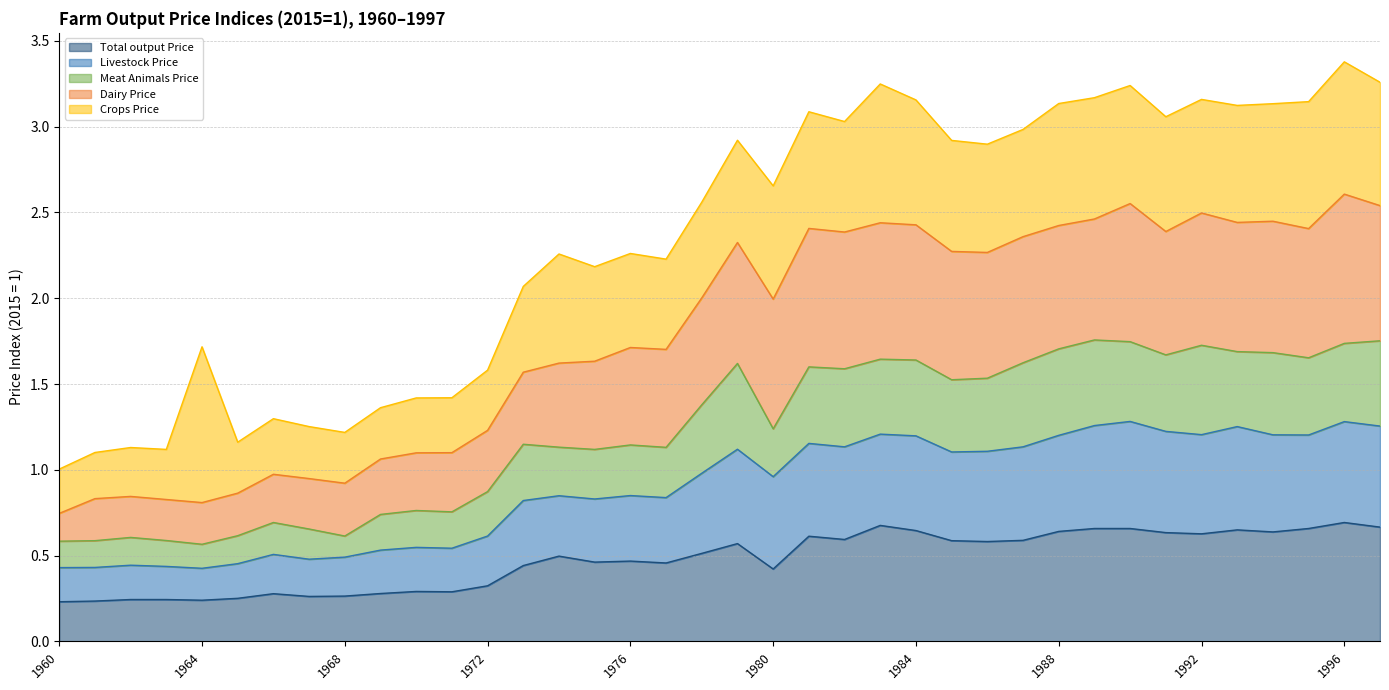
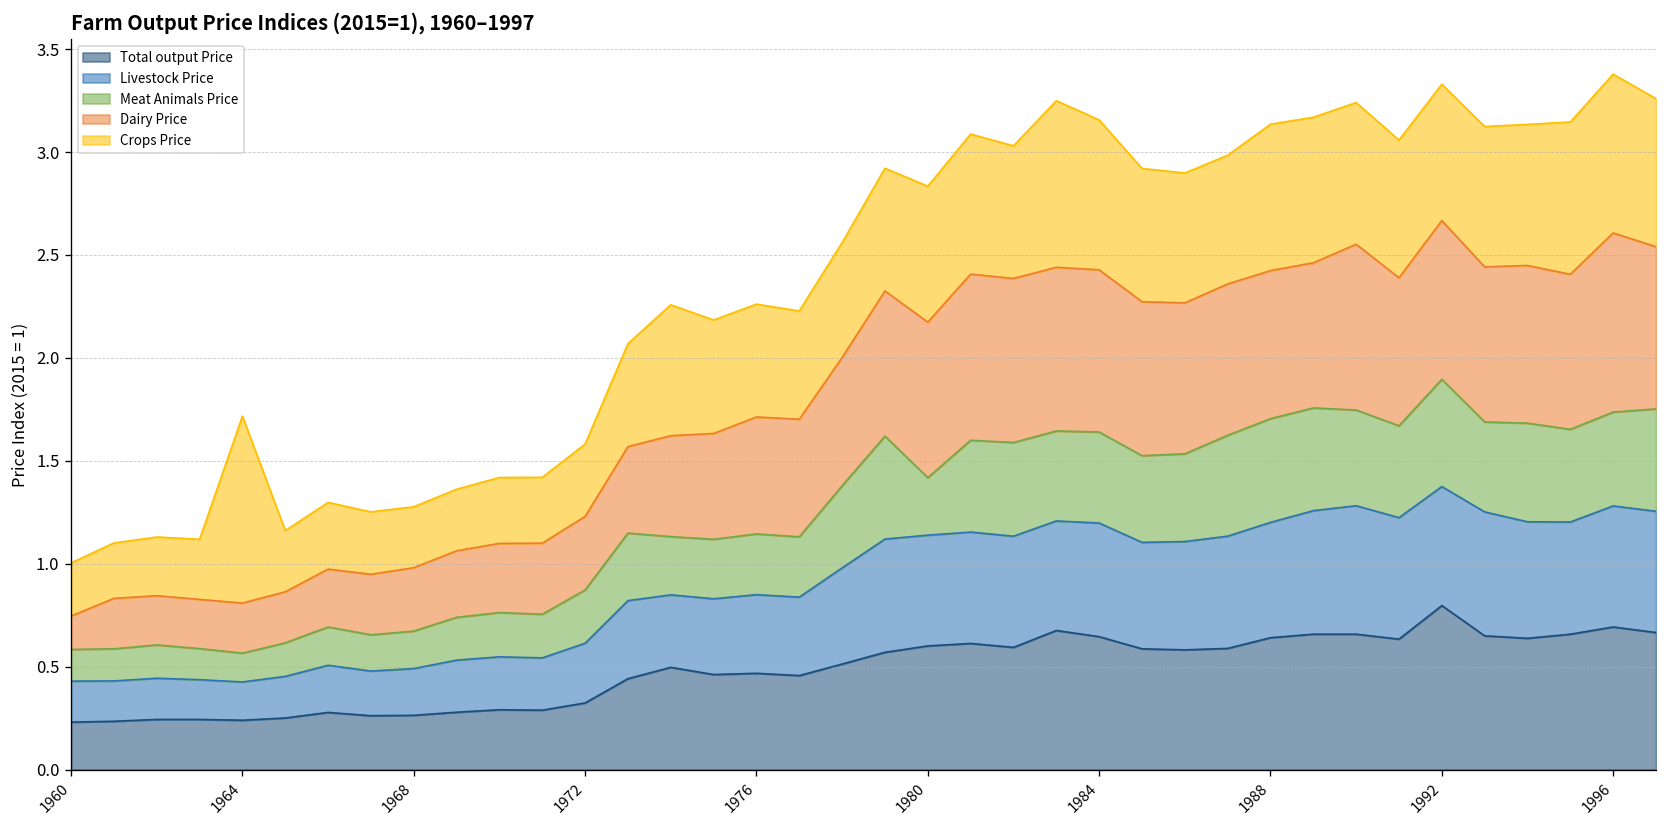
Meat Animals Price, 1968: 0.12 -> 0.18
Total output Price, 1980: 0.42 -> 0.60
Total output Price, 1992: 0.63 -> 0.80
